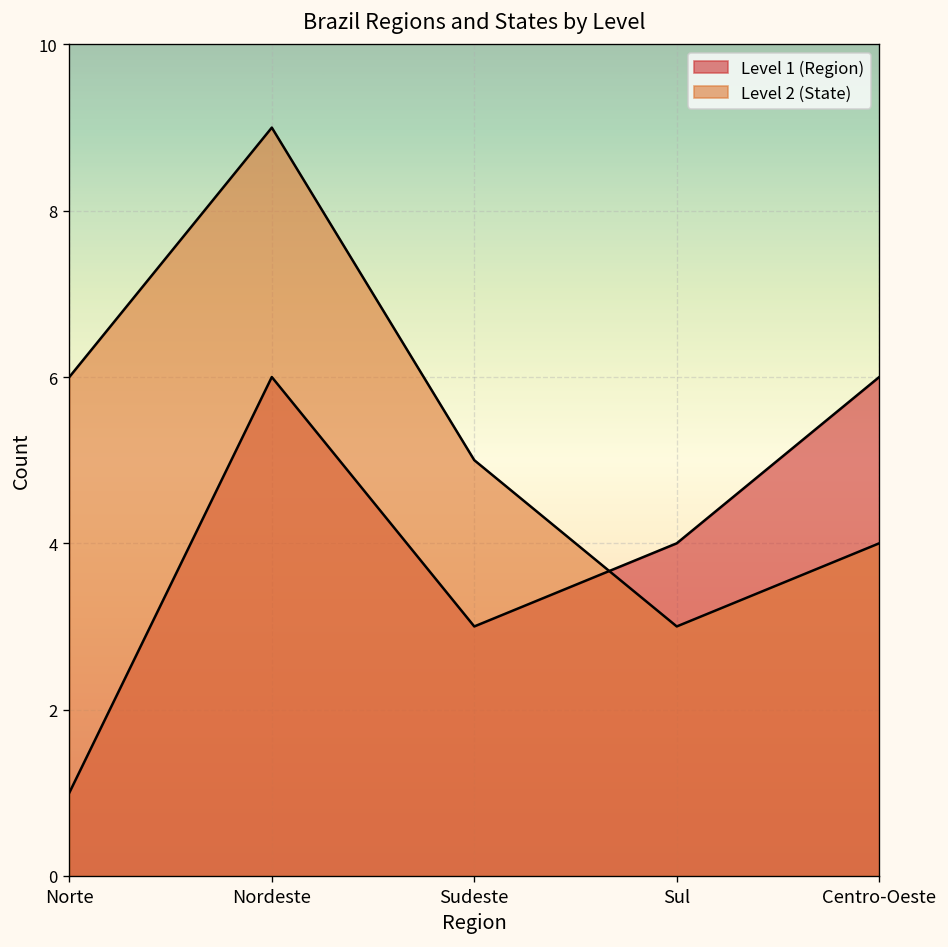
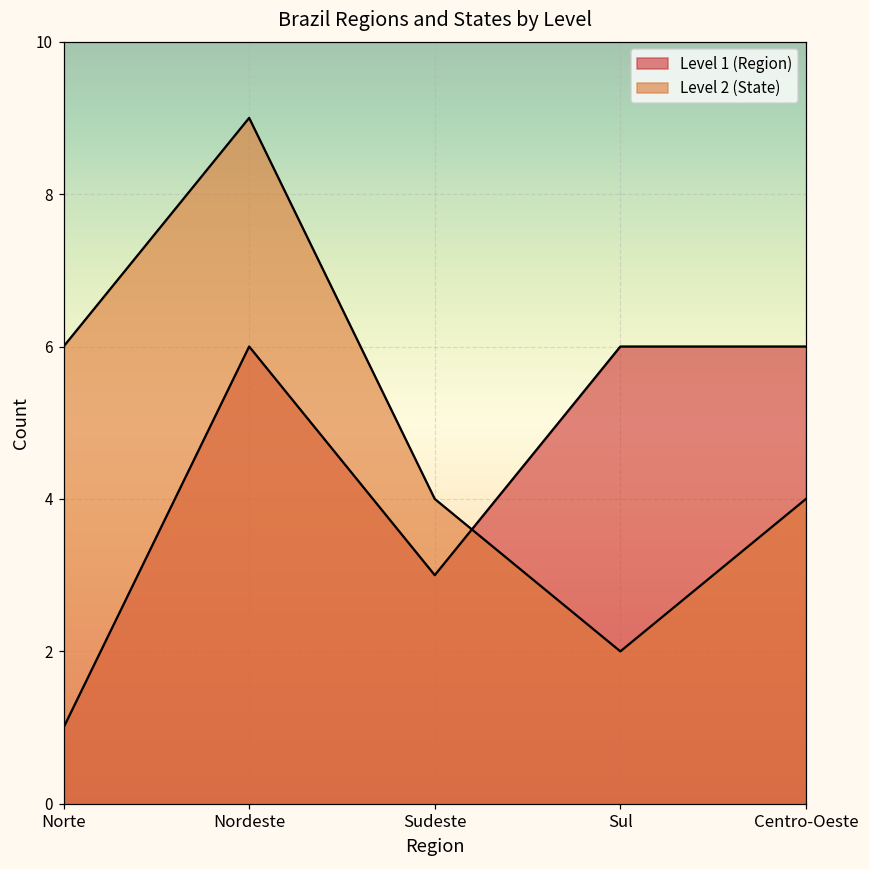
Level 2 (State), Sudeste: 5 -> 4
Level 1 (Region), Sul: 4 -> 6
Level 2 (State), Sul: 3 -> 2
